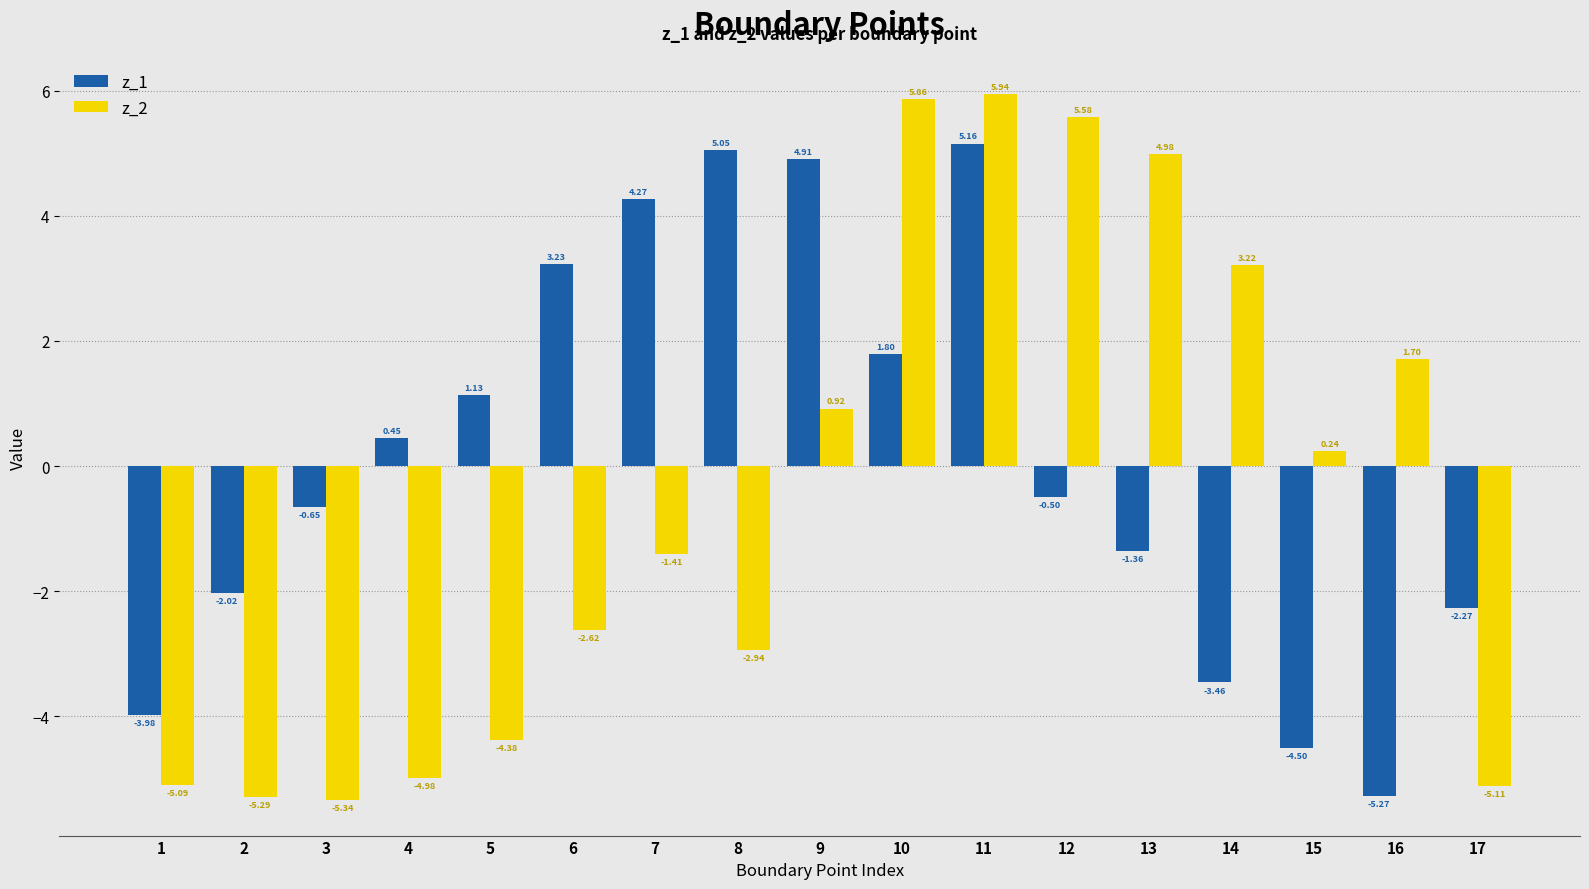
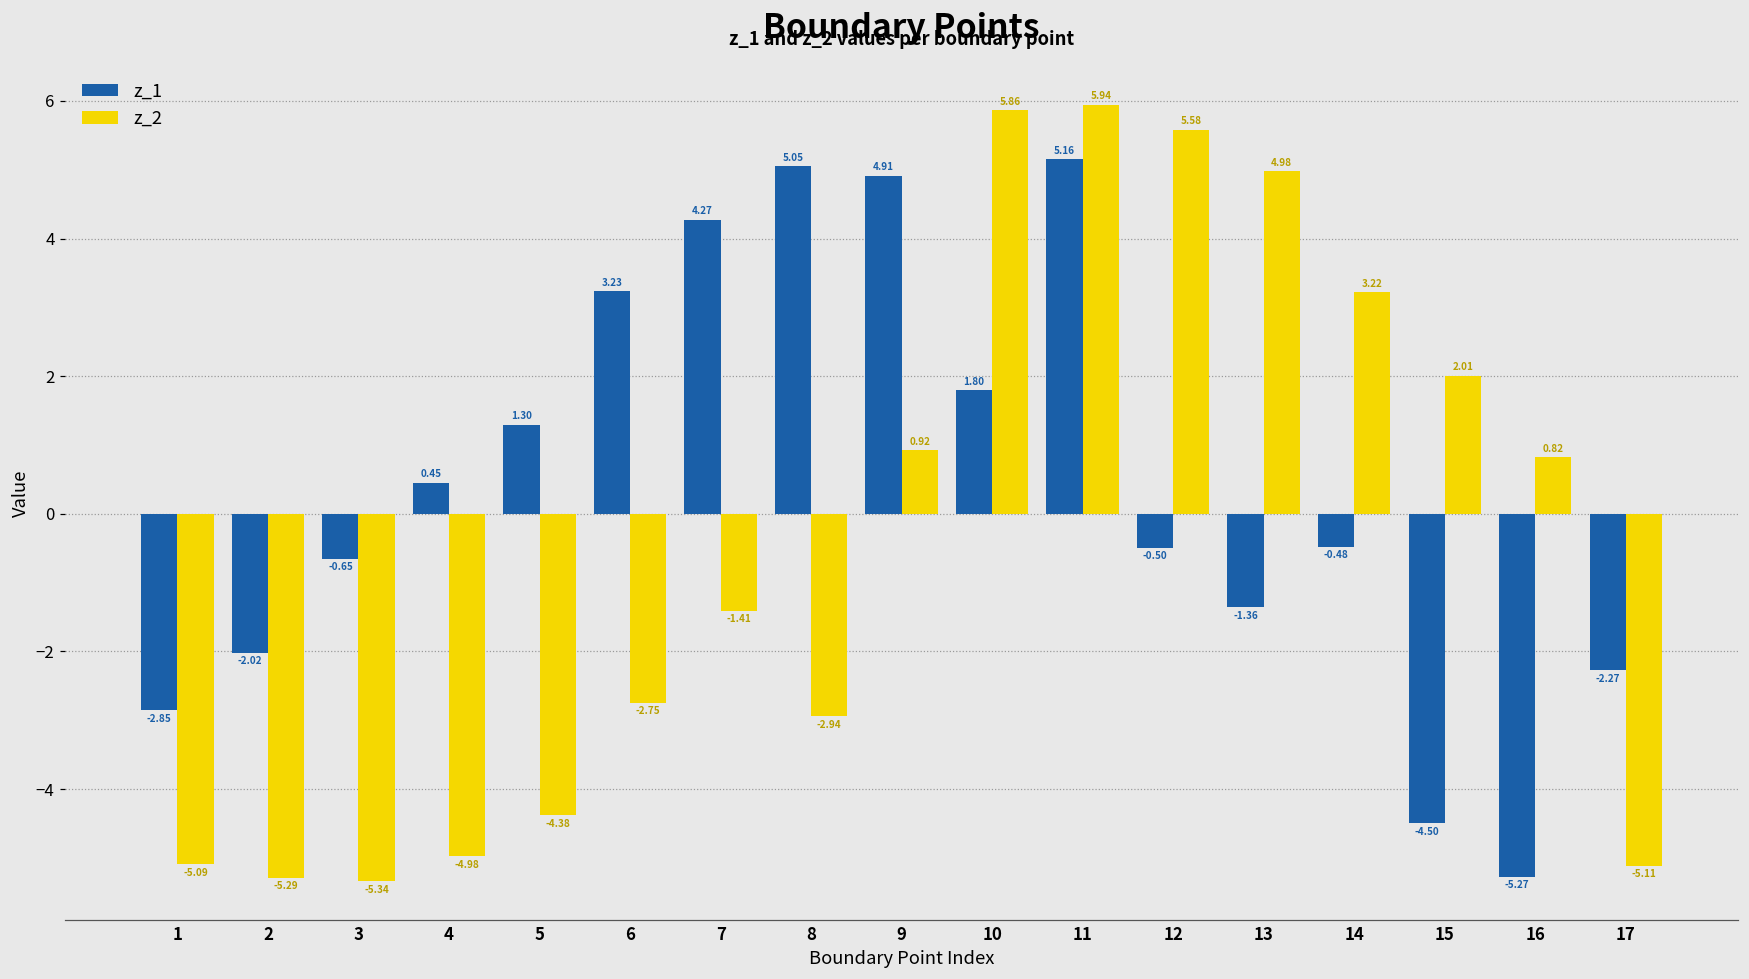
z_1, 1: -3.98 -> -2.85
z_1, 5: 1.13 -> 1.30
z_2, 6: -2.62 -> -2.75
z_1, 14: -3.46 -> -0.48
z_2, 15: 0.24 -> 2.01
z_2, 16: 1.70 -> 0.82
